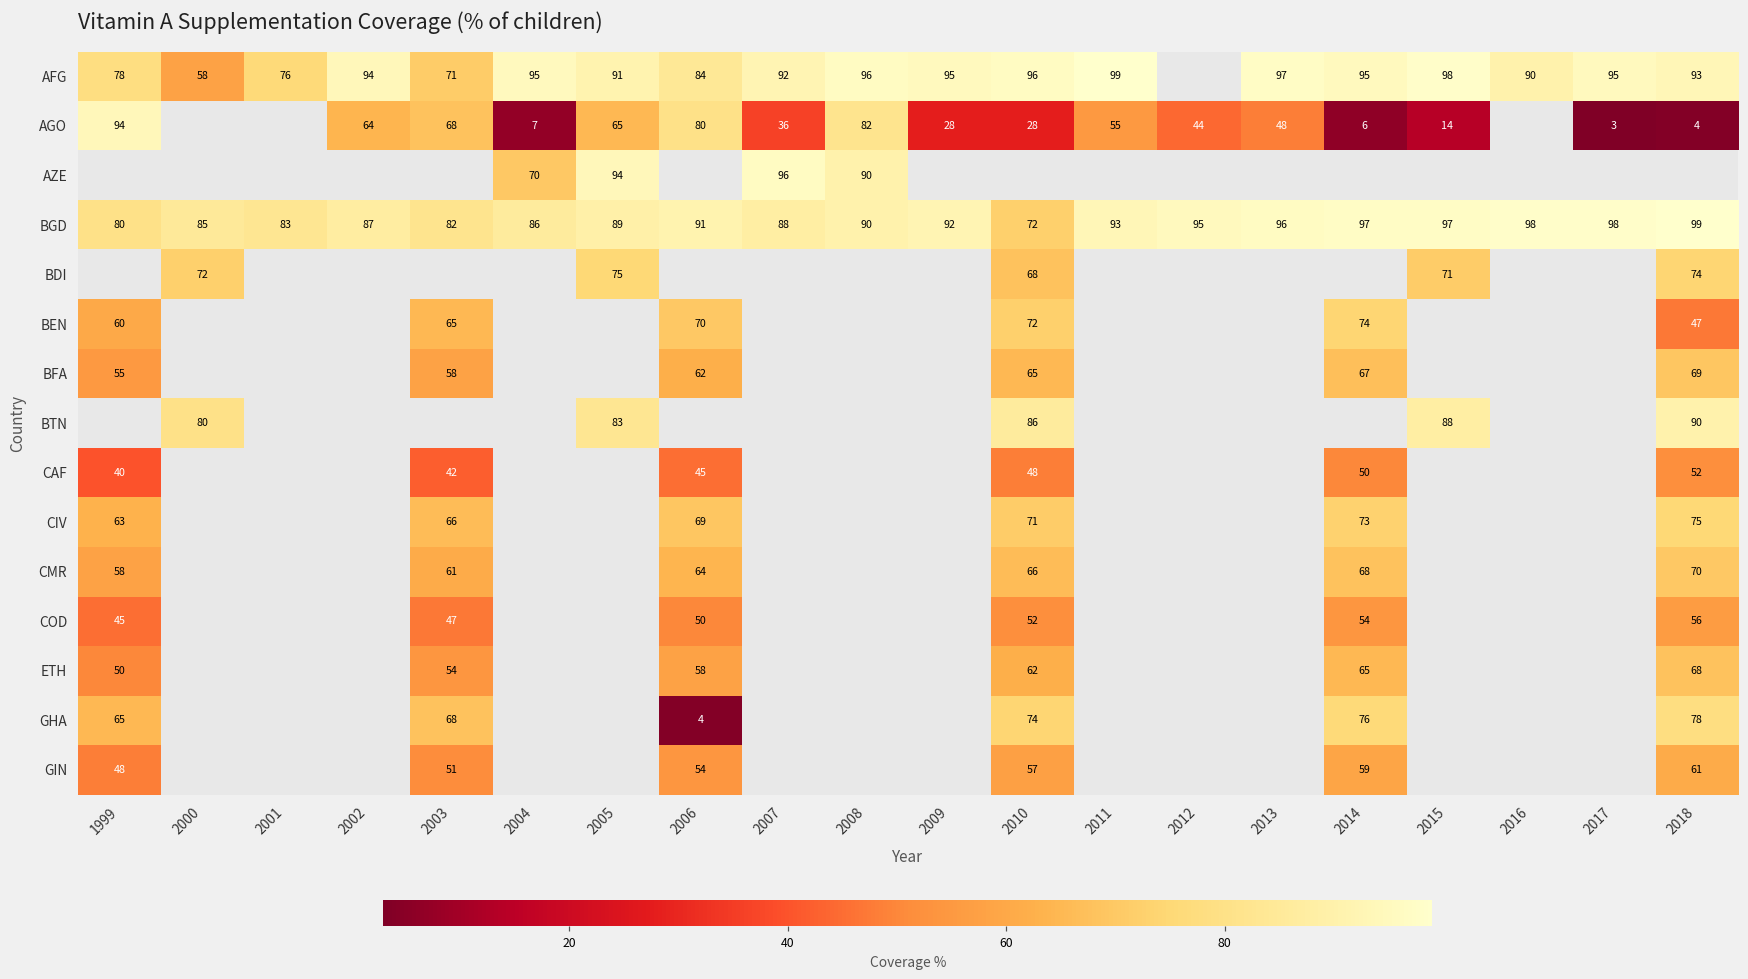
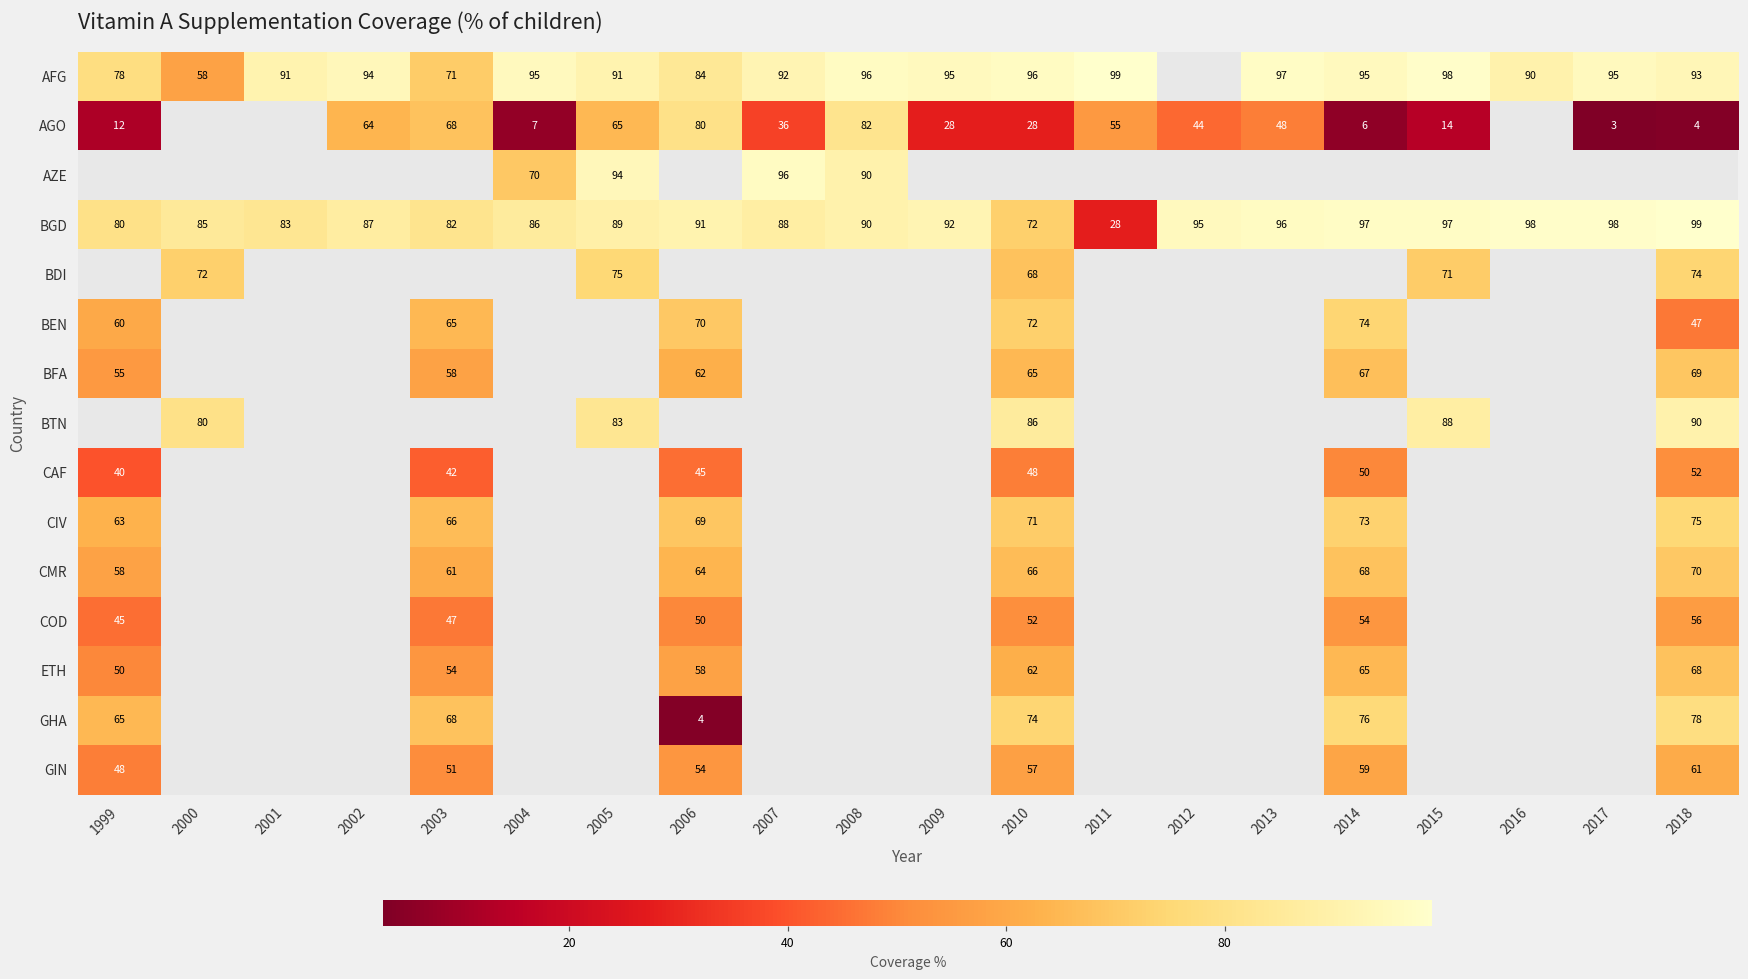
AFG, 2001: 76 -> 91
AGO, 1999: 94 -> 12
BGD, 2011: 93 -> 28
